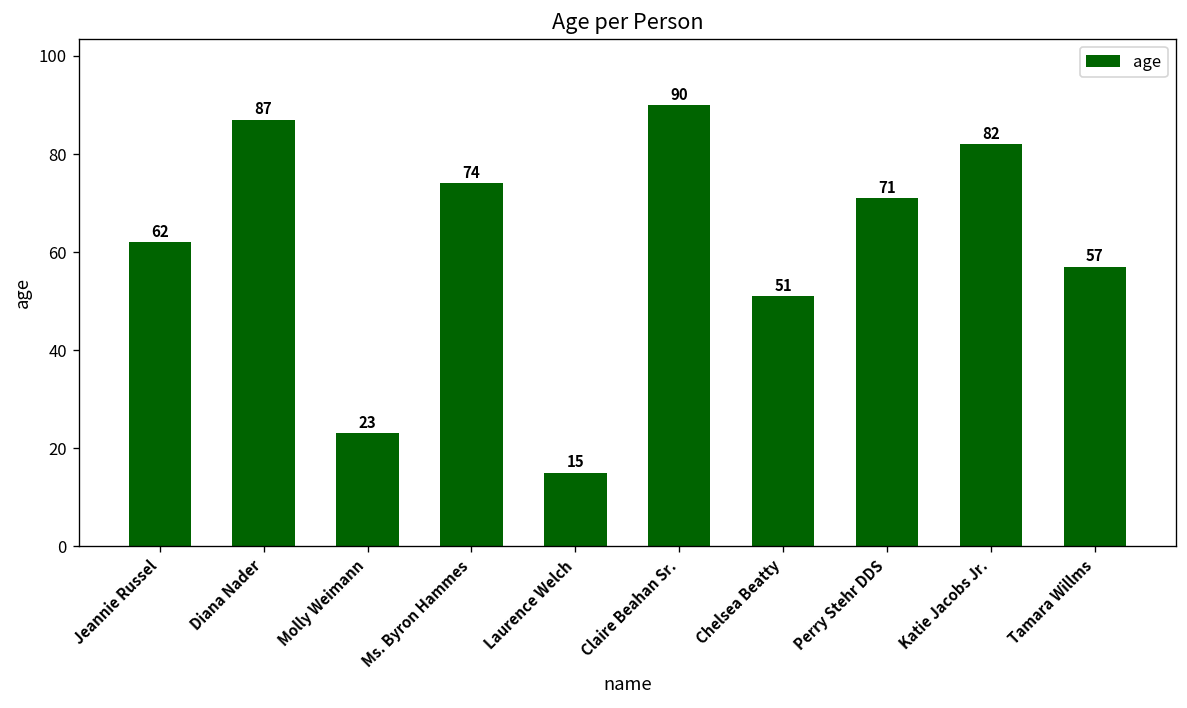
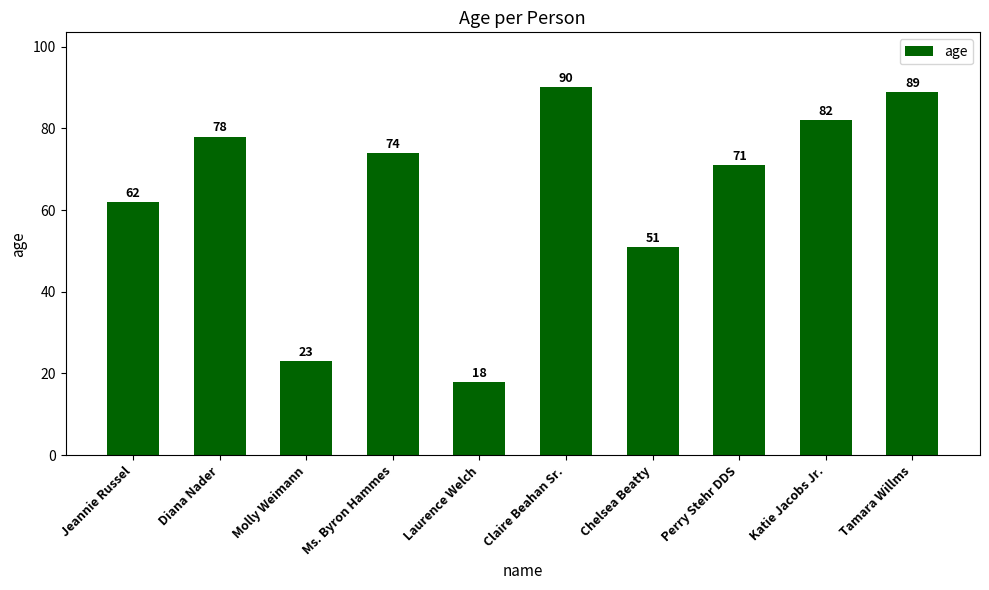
Diana Nader: 87 -> 78
Laurence Welch: 15 -> 18
Tamara Willms: 57 -> 89
